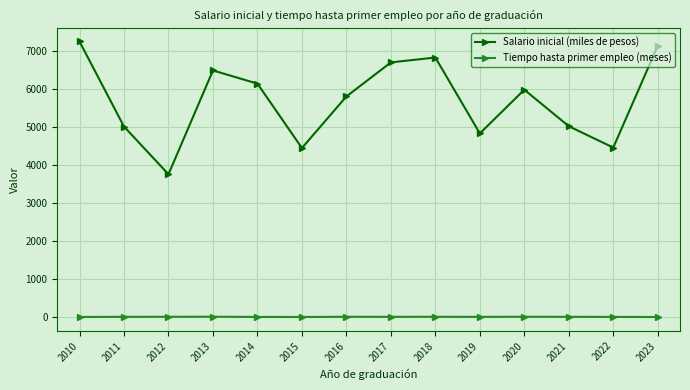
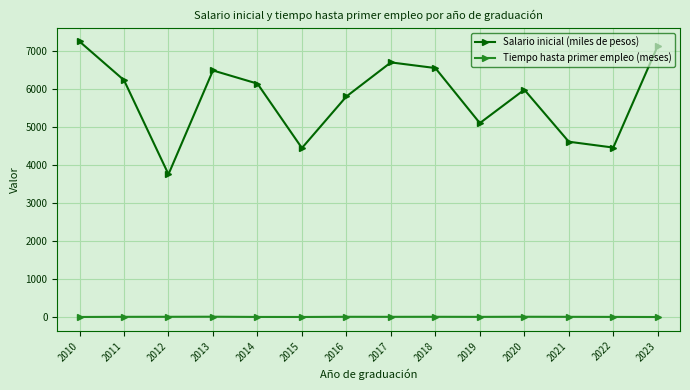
Salario inicial (miles de pesos), 2011: 5000 -> 6200
Salario inicial (miles de pesos), 2018: 6800 -> 6600
Salario inicial (miles de pesos), 2019: 4800 -> 5100
Salario inicial (miles de pesos), 2021: 5000 -> 4600
